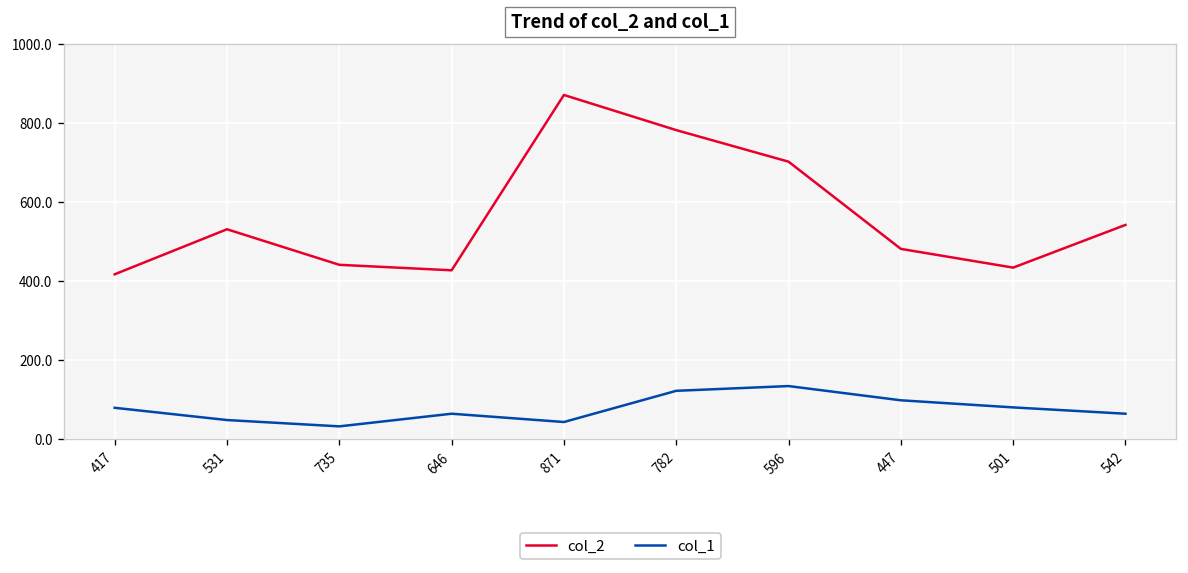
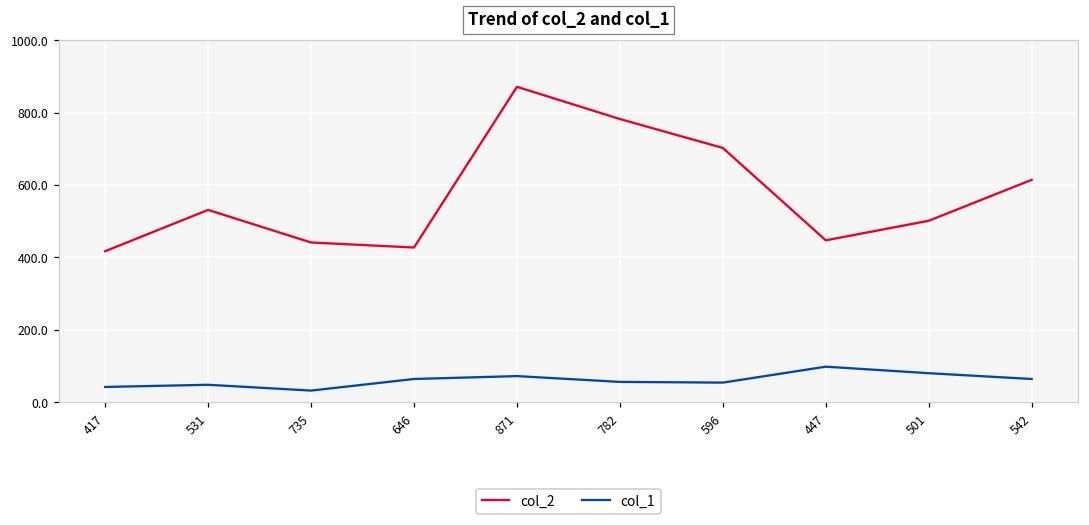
col_1, 417: 80 -> 40
col_1, 871: 40 -> 70
col_1, 782: 120 -> 60
col_1, 596: 130 -> 50
col_2, 447: 480 -> 450
col_2, 501: 430 -> 500
col_2, 542: 540 -> 610
